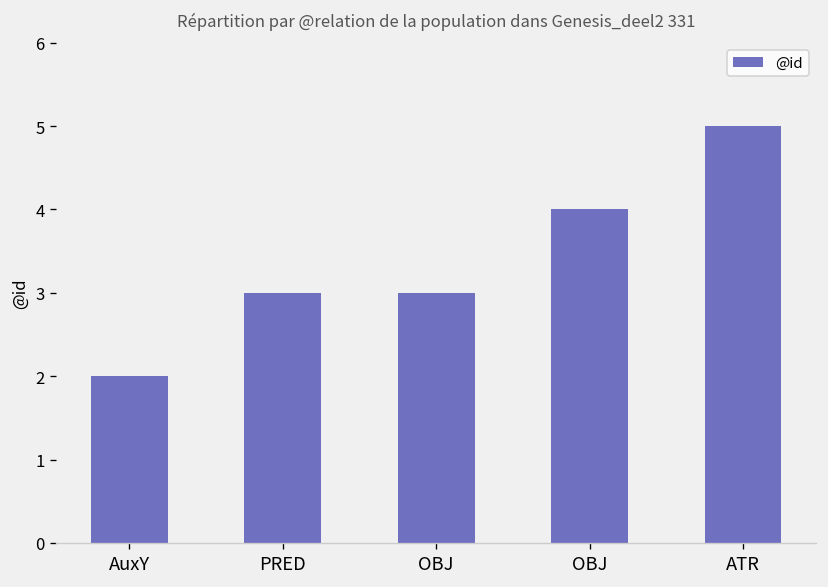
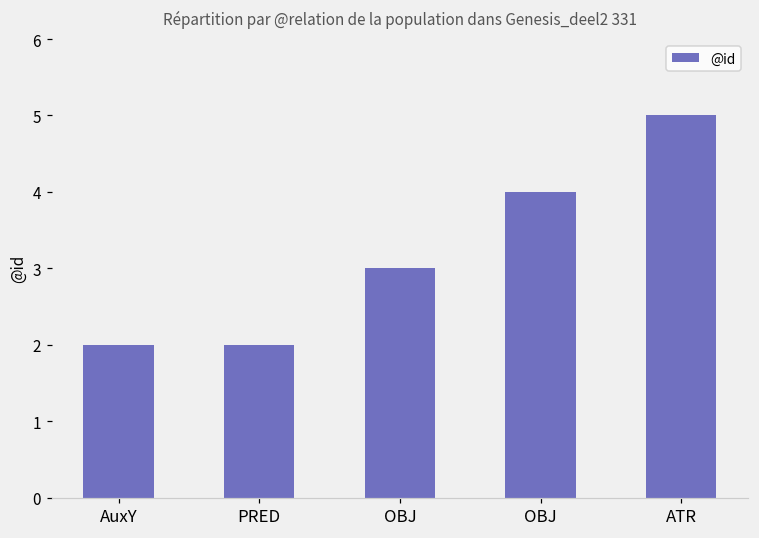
PRED: 3 -> 2
